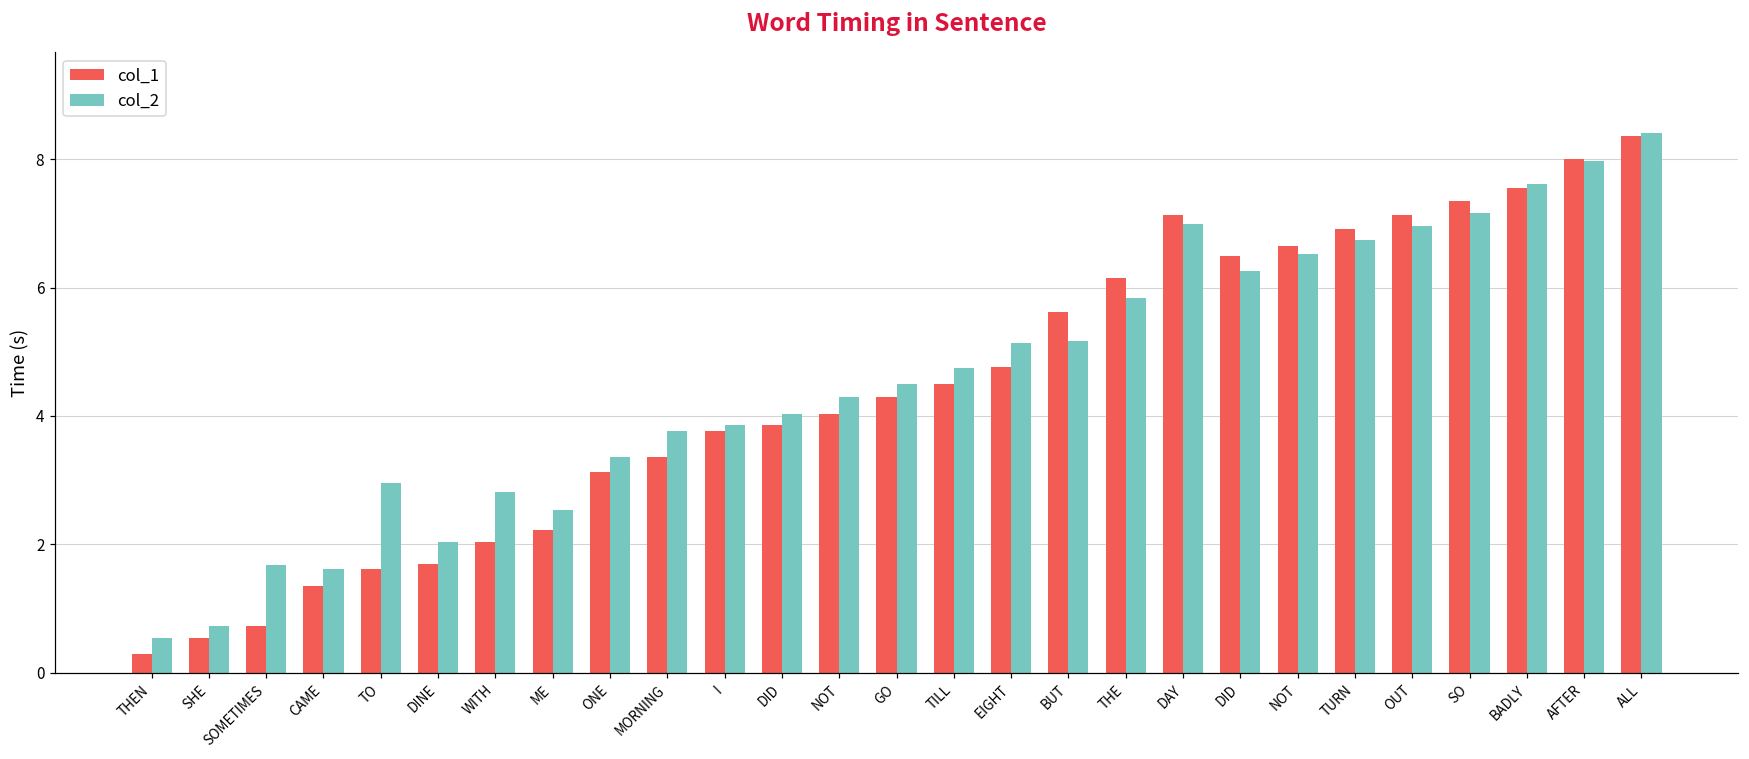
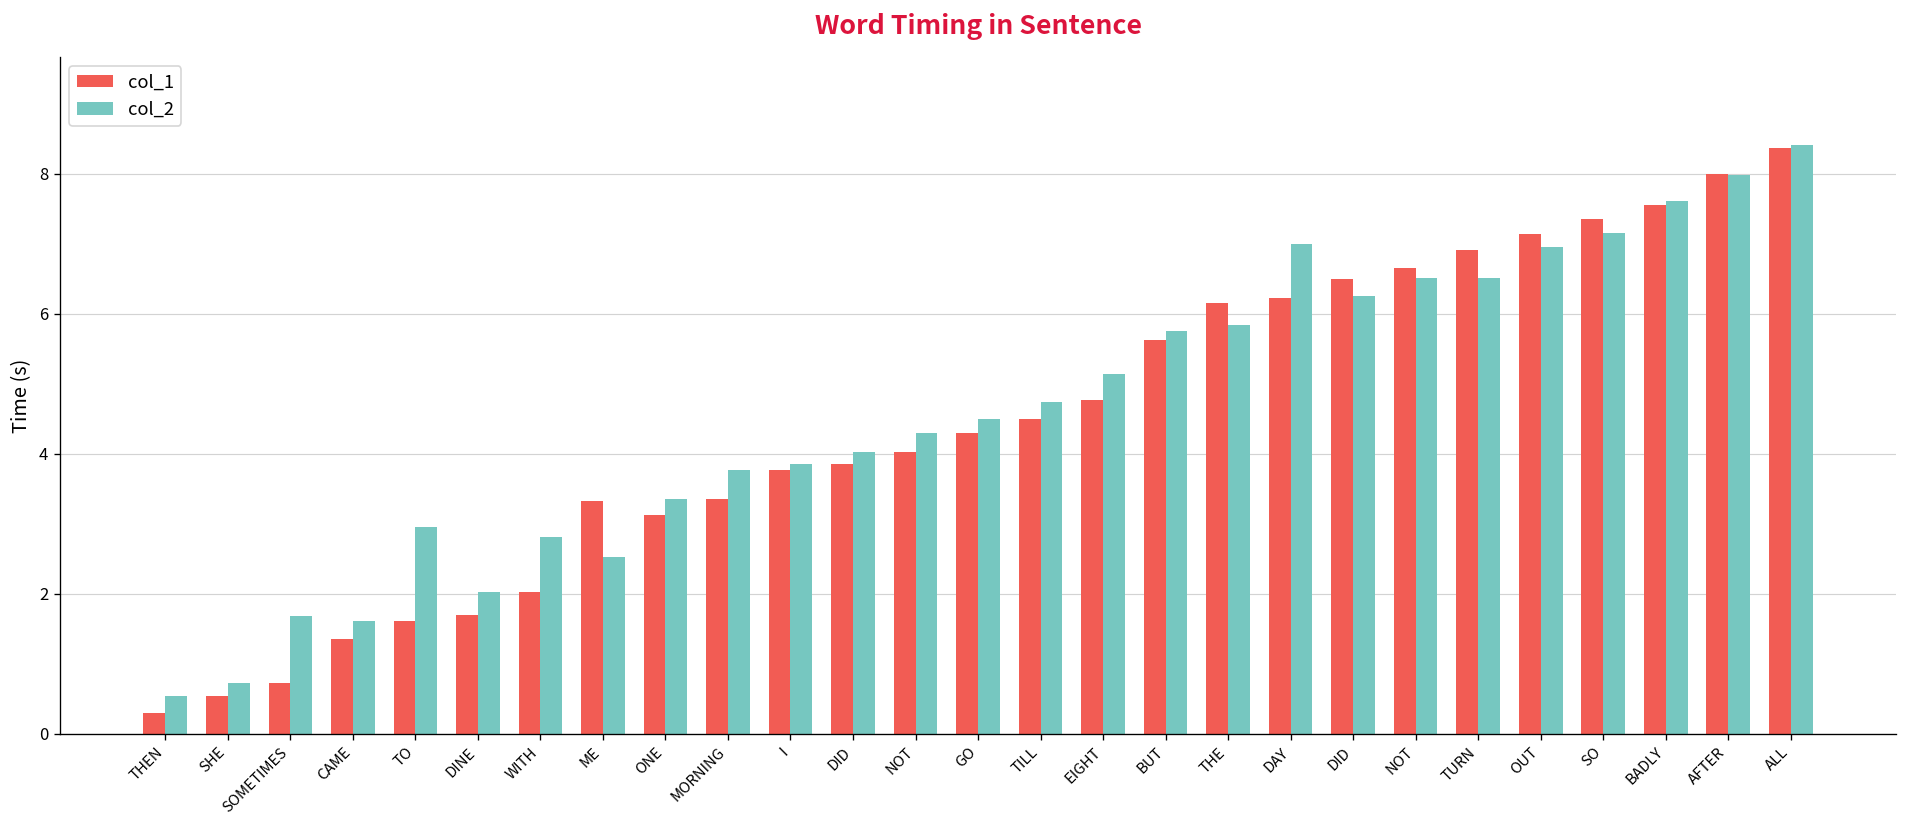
col_1, ME: 2.2 -> 3.3
col_2, BUT: 5.2 -> 5.8
col_1, DAY: 7.1 -> 6.2
col_2, TURN: 6.7 -> 6.5
